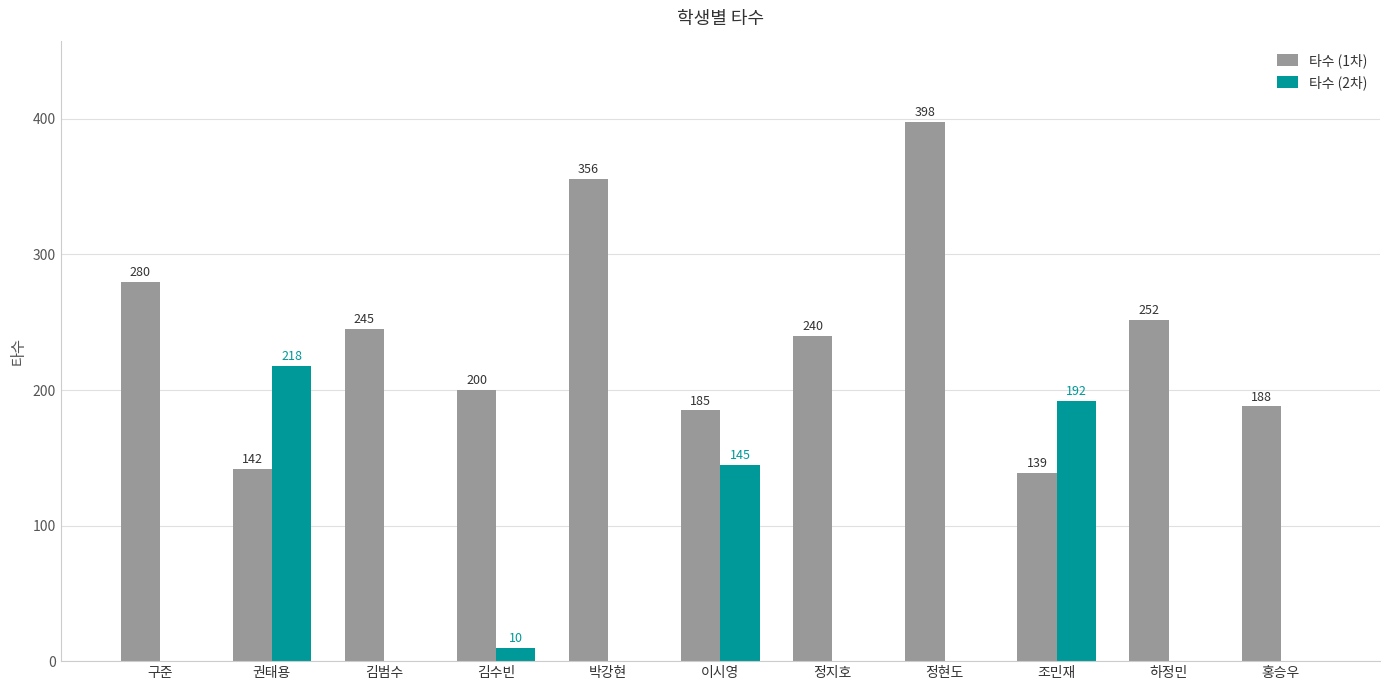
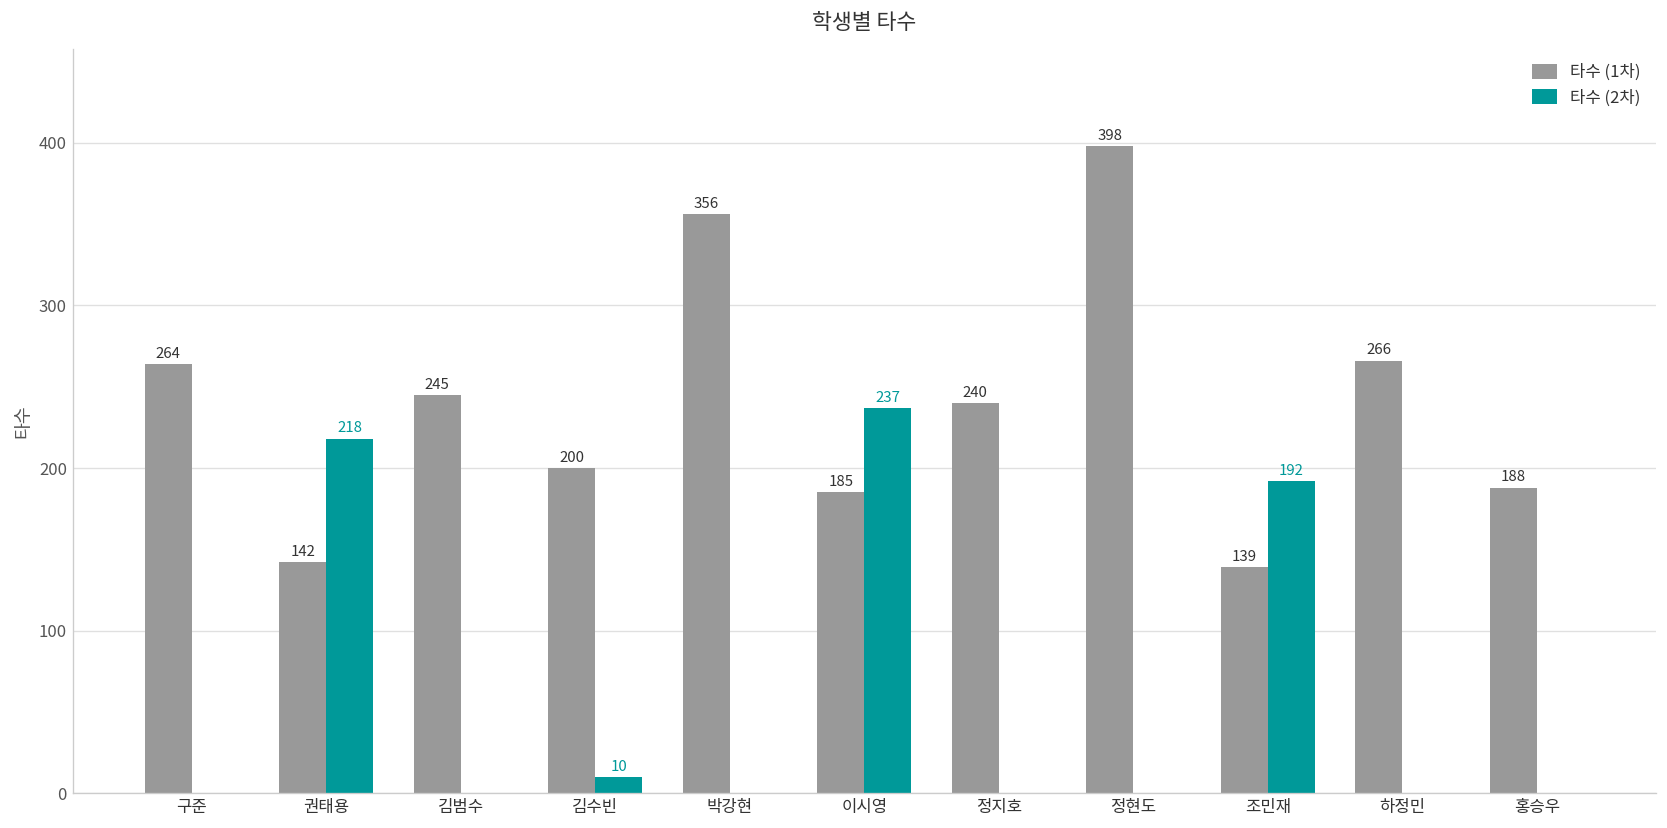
타수 (1차), 구준: 280 -> 264
타수 (2차), 이시영: 145 -> 237
타수 (1차), 하정민: 252 -> 266
